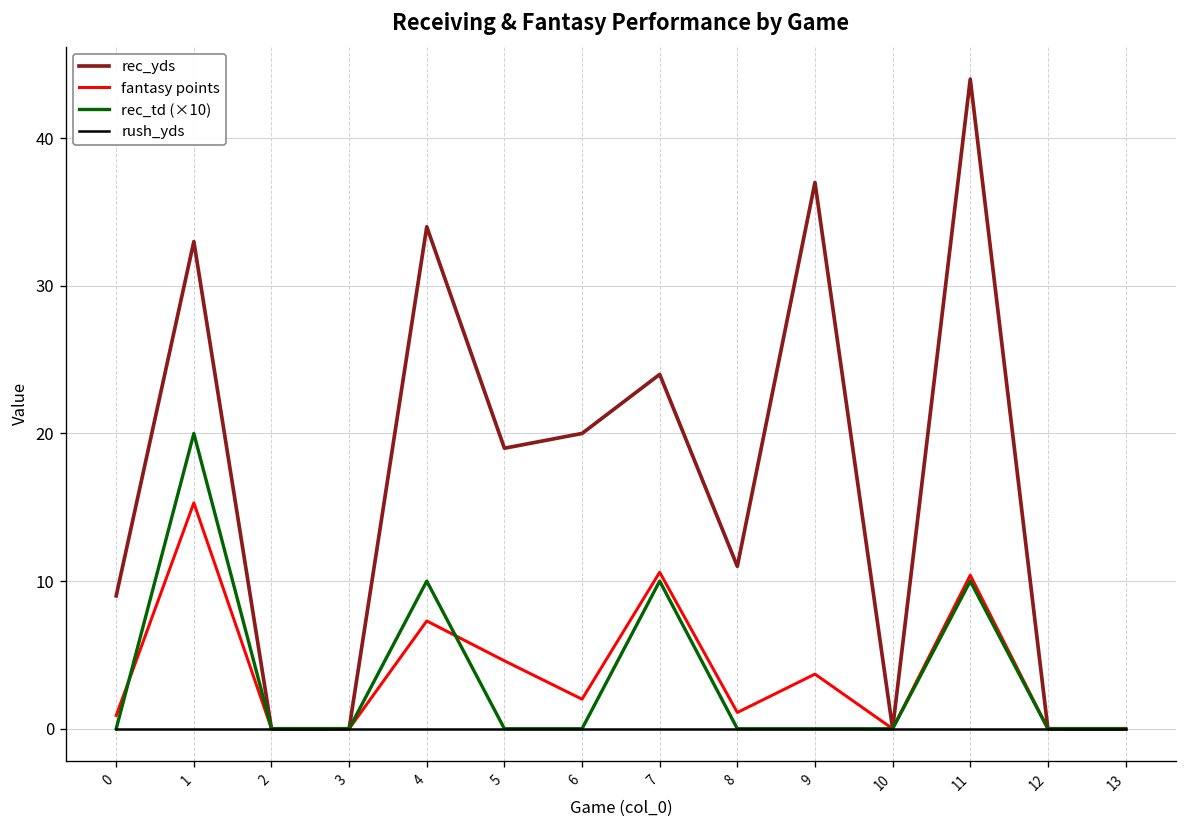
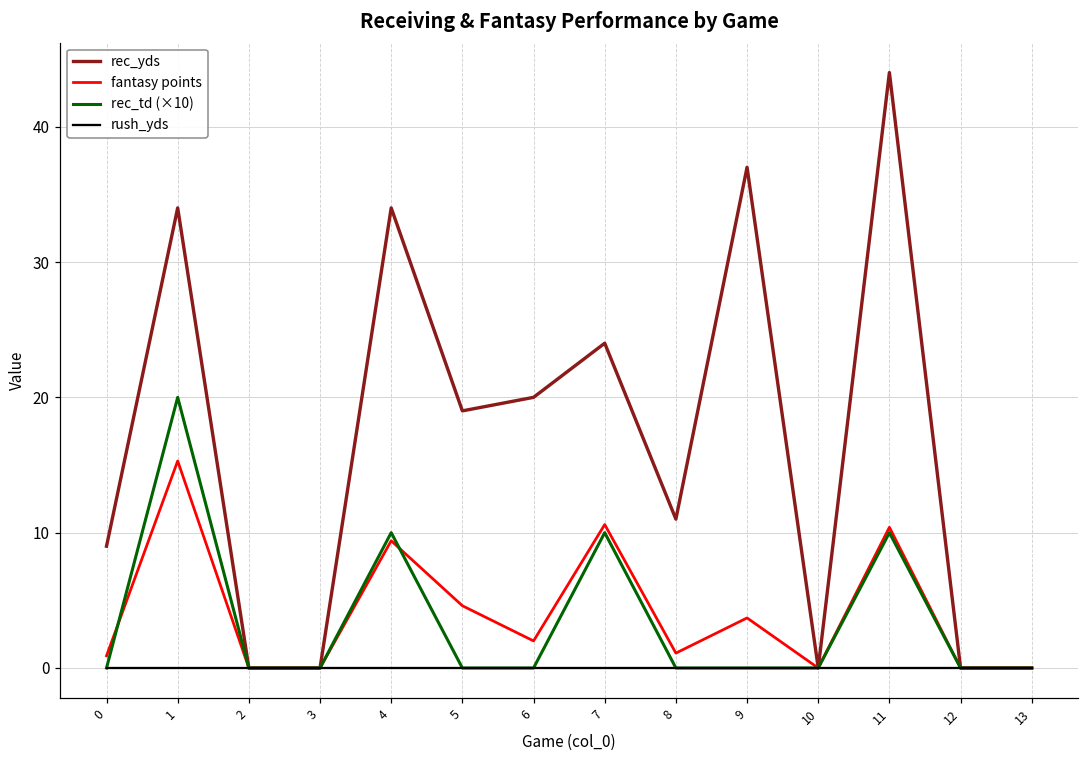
rec_yds, 1: 33 -> 34
fantasy points, 4: 7.3 -> 9.4
